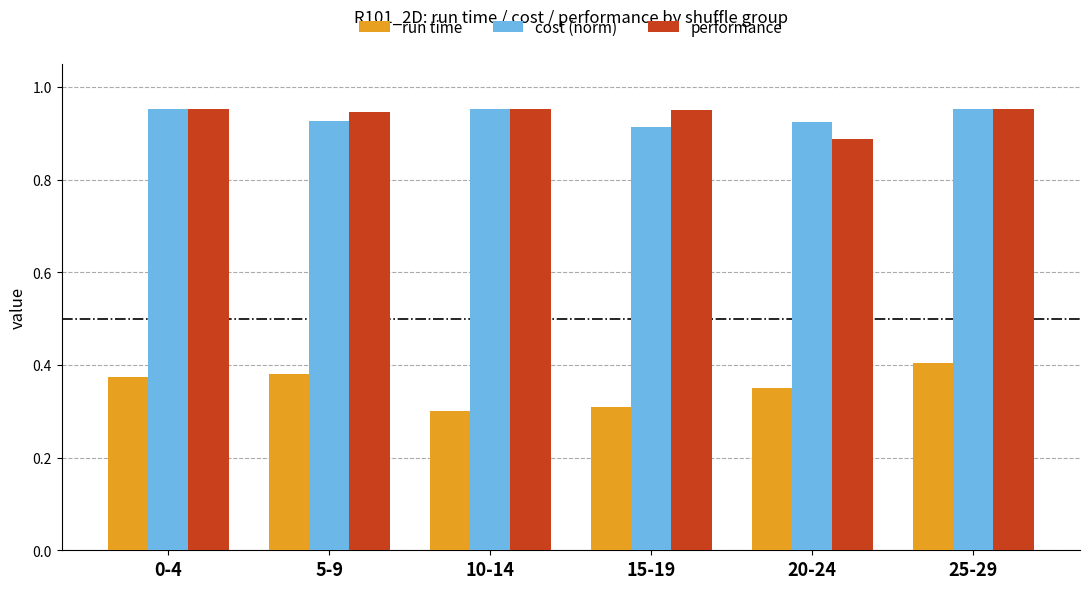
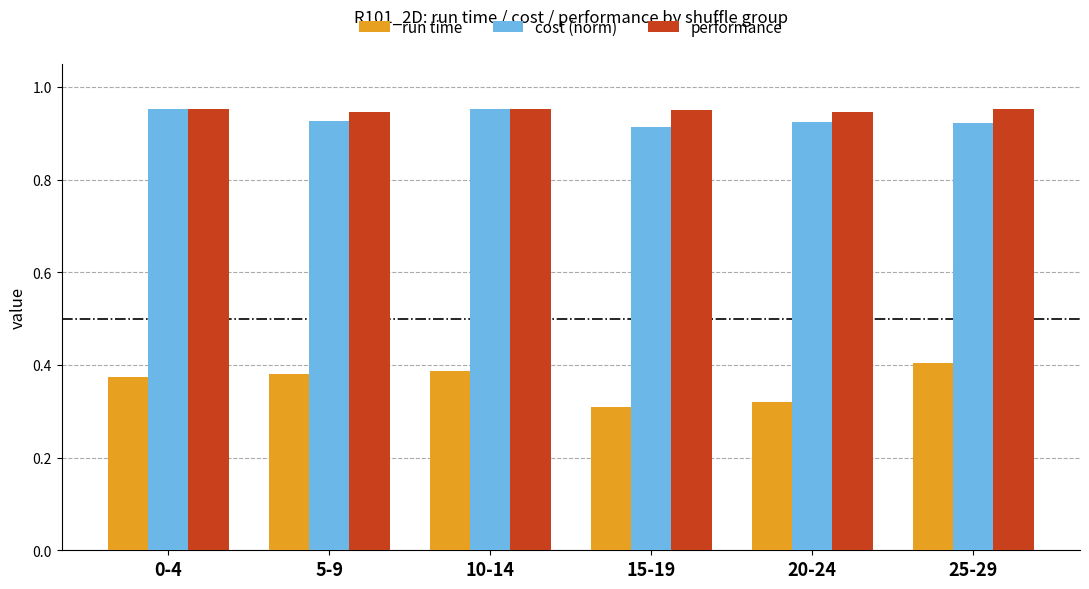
run time, 10-14: 0.30 -> 0.39
run time, 20-24: 0.35 -> 0.32
performance, 20-24: 0.89 -> 0.95
cost (norm), 25-29: 0.95 -> 0.92
